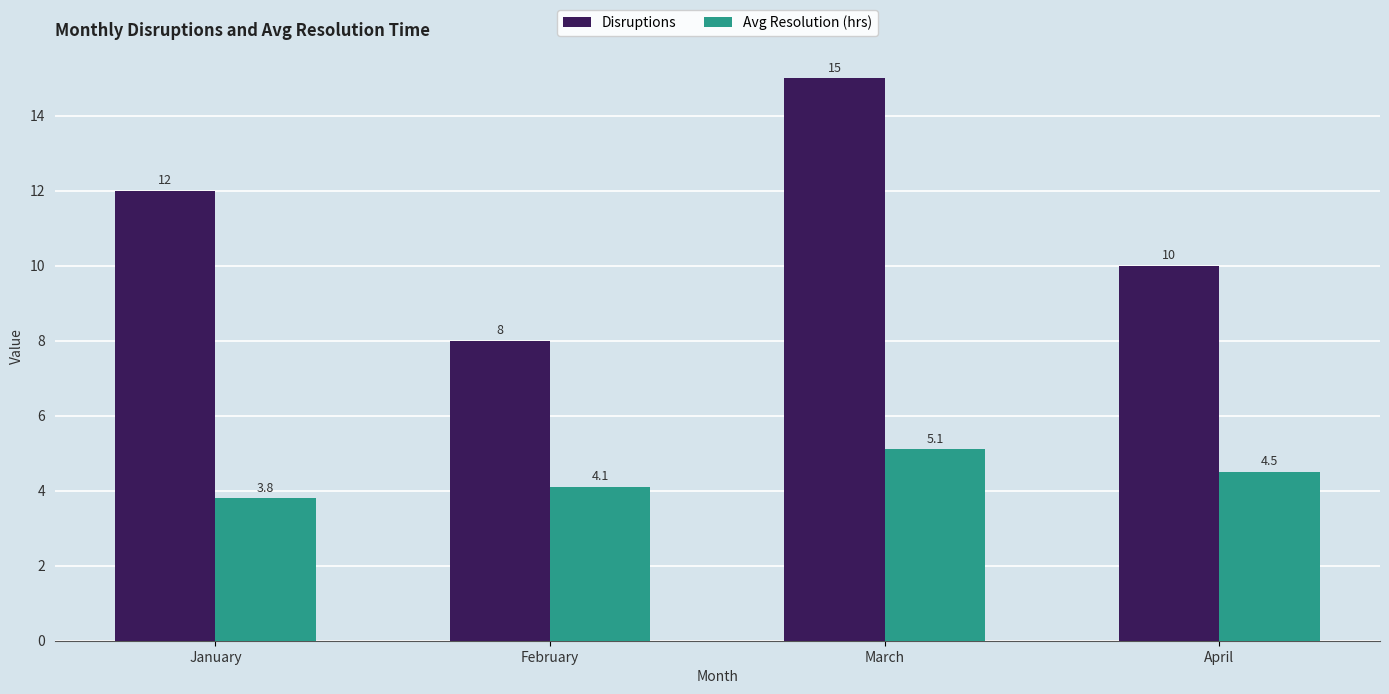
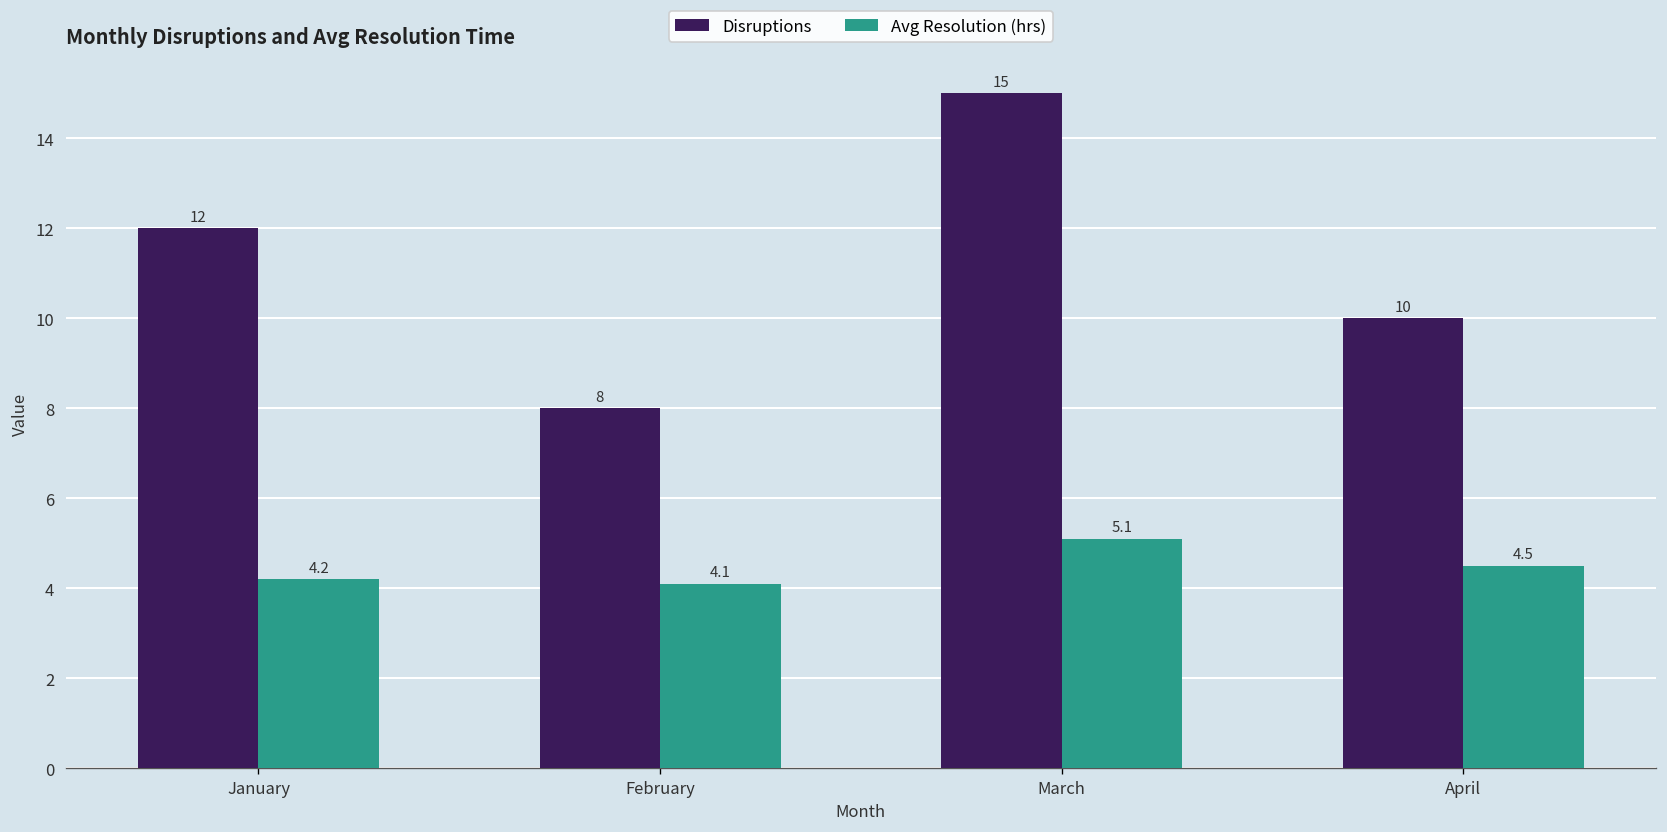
Avg Resolution (hrs), January: 3.8 -> 4.2
